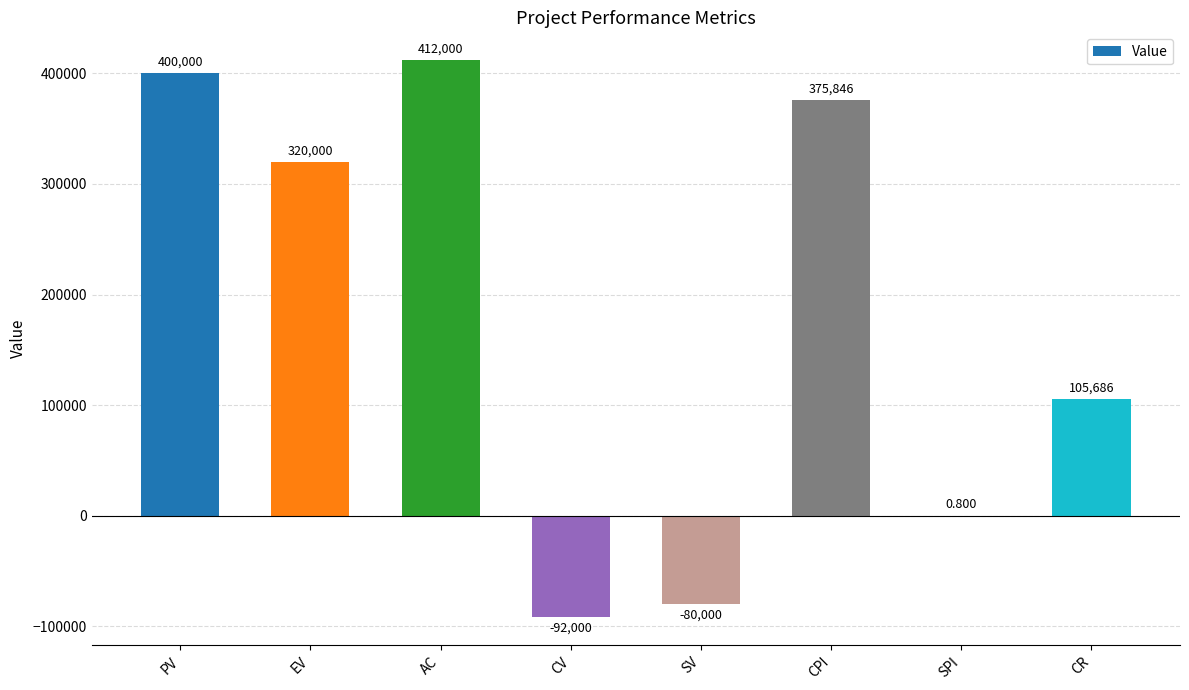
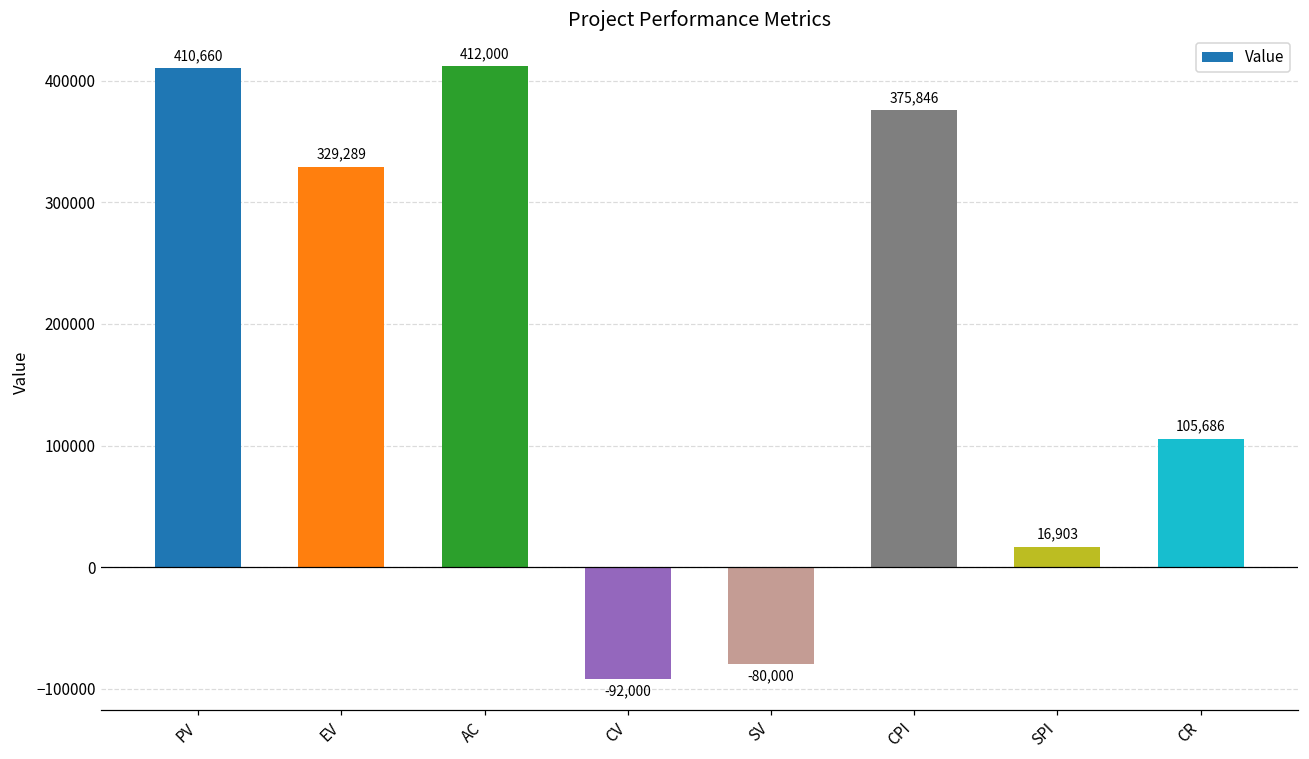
PV: 400,000 -> 410,660
EV: 320,000 -> 329,289
SPI: 0.800 -> 16,903
